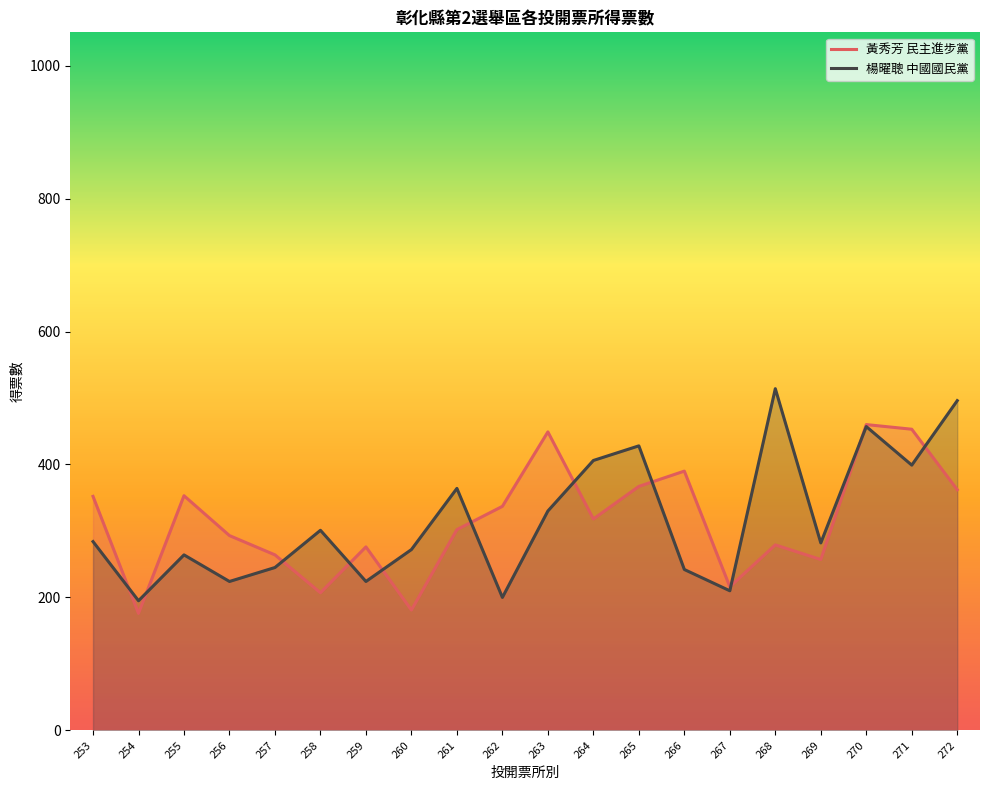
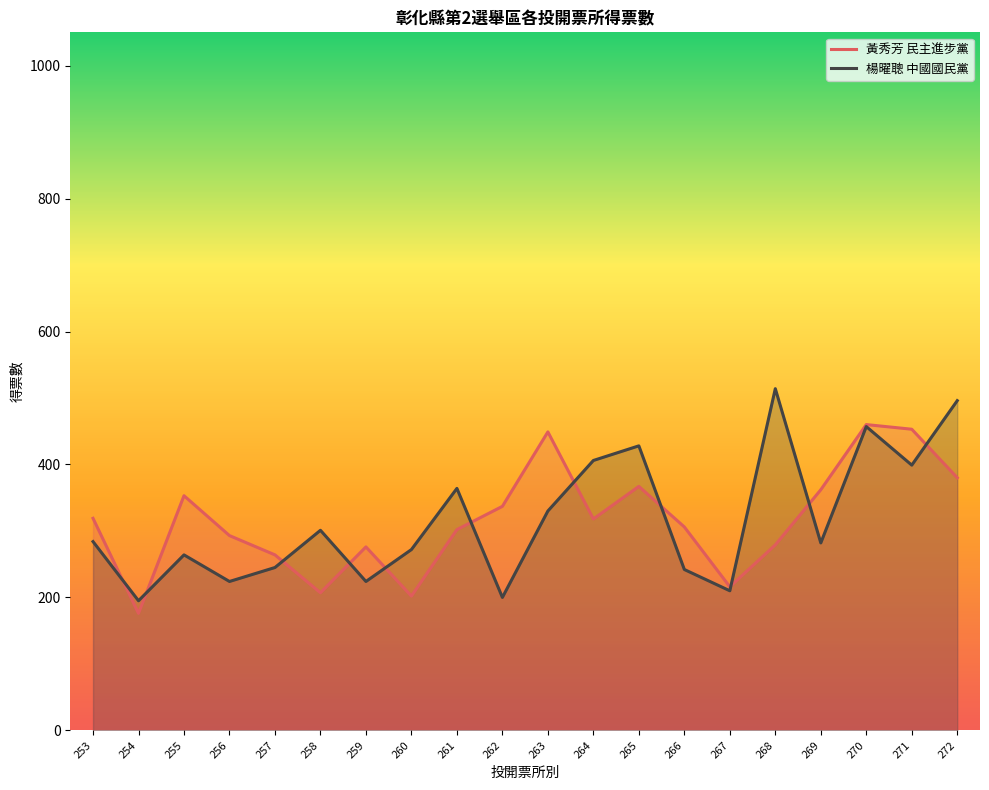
黃秀芳 民主進步黨, 253: 350 -> 320
黃秀芳 民主進步黨, 260: 180 -> 200
黃秀芳 民主進步黨, 266: 390 -> 310
黃秀芳 民主進步黨, 269: 260 -> 360
黃秀芳 民主進步黨, 272: 360 -> 380
